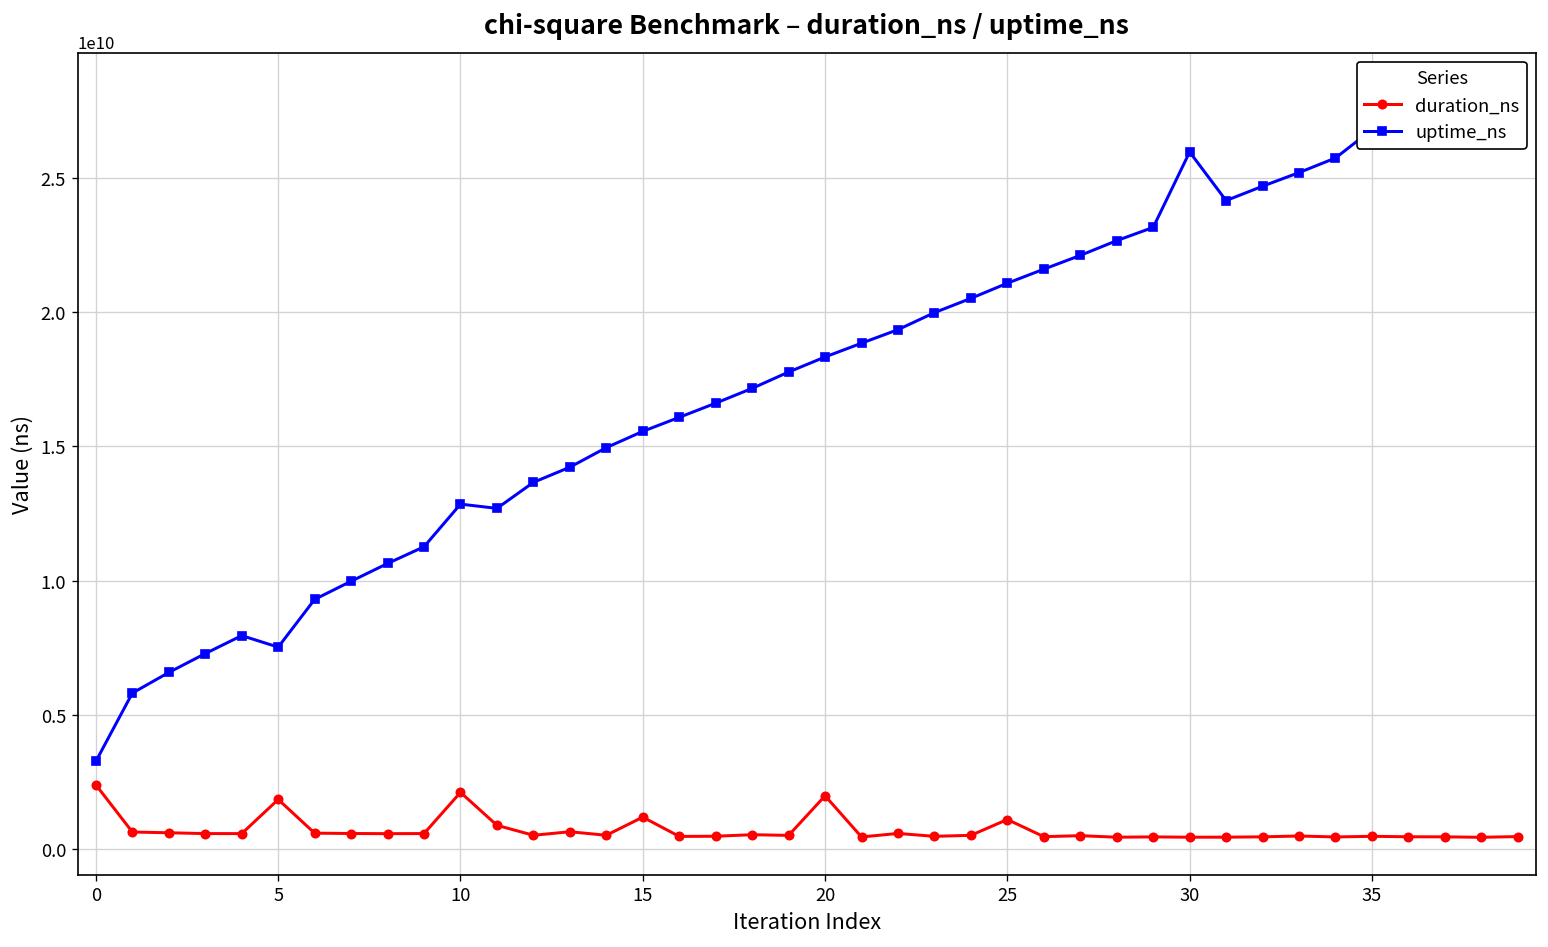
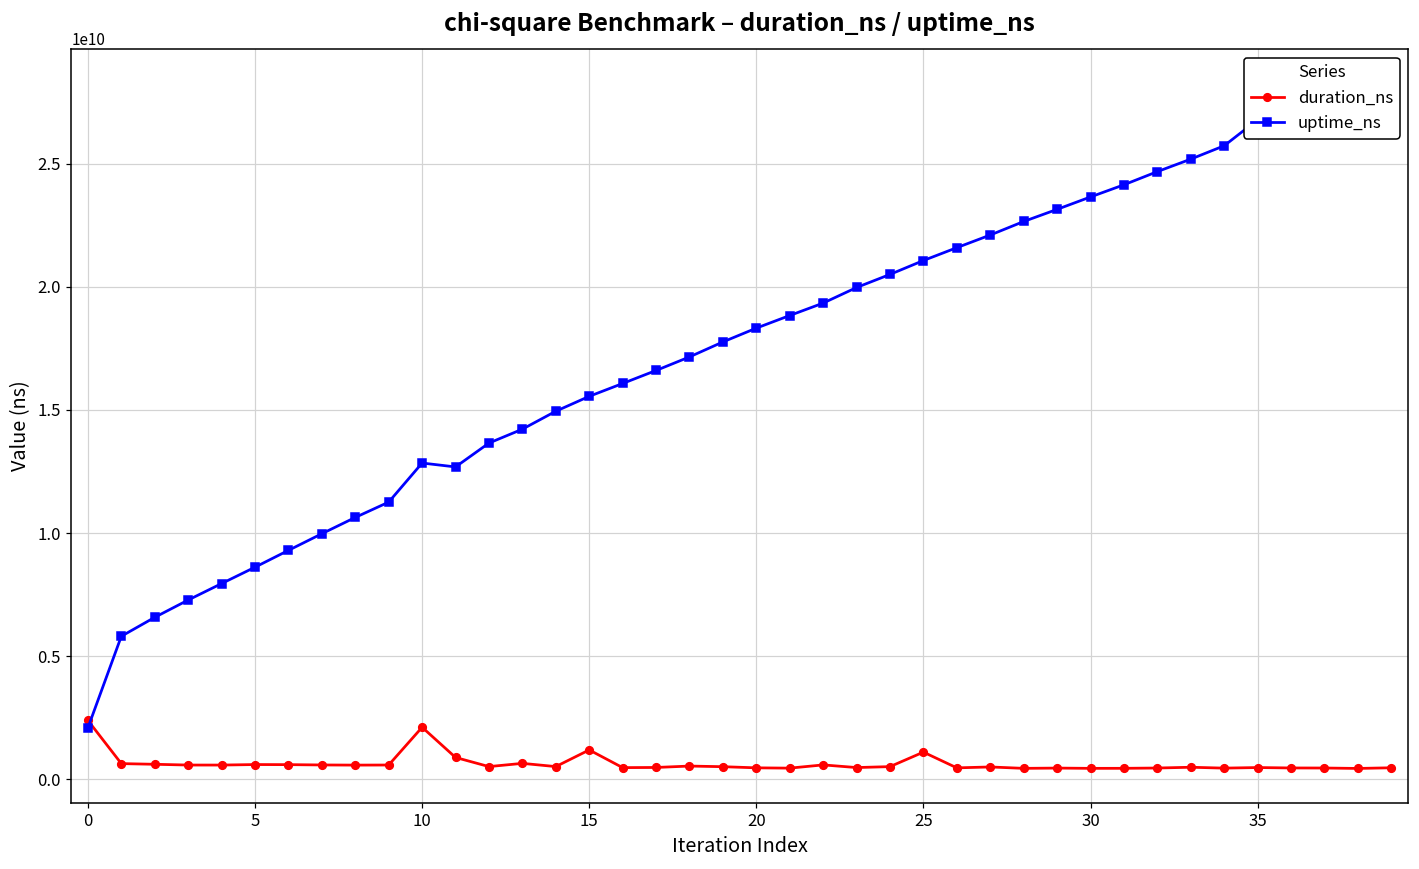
uptime_ns, 0: 3300000000 -> 2100000000
duration_ns, 5: 1800000000 -> 600000000
uptime_ns, 5: 7500000000 -> 8600000000
duration_ns, 20: 2000000000 -> 500000000
uptime_ns, 30: 26000000000 -> 23600000000
